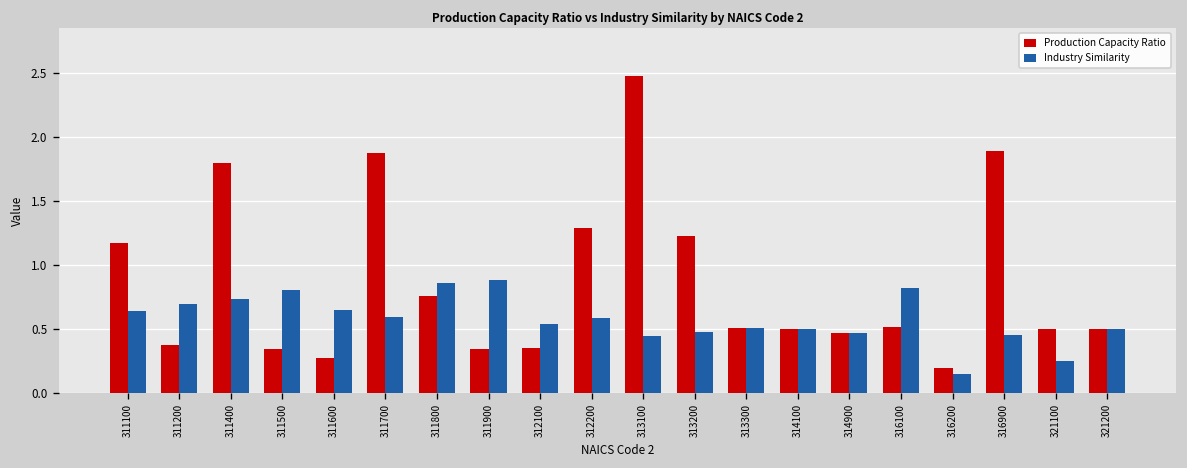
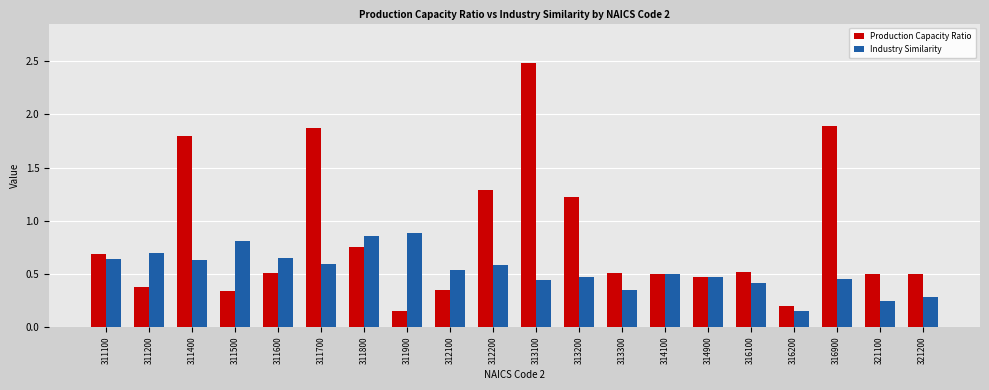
Production Capacity Ratio, 311100: 1.17 -> 0.68
Industry Similarity, 311400: 0.73 -> 0.63
Production Capacity Ratio, 311600: 0.27 -> 0.51
Production Capacity Ratio, 311900: 0.34 -> 0.15
Industry Similarity, 313300: 0.51 -> 0.35
Industry Similarity, 316100: 0.82 -> 0.42
Industry Similarity, 321200: 0.50 -> 0.28
